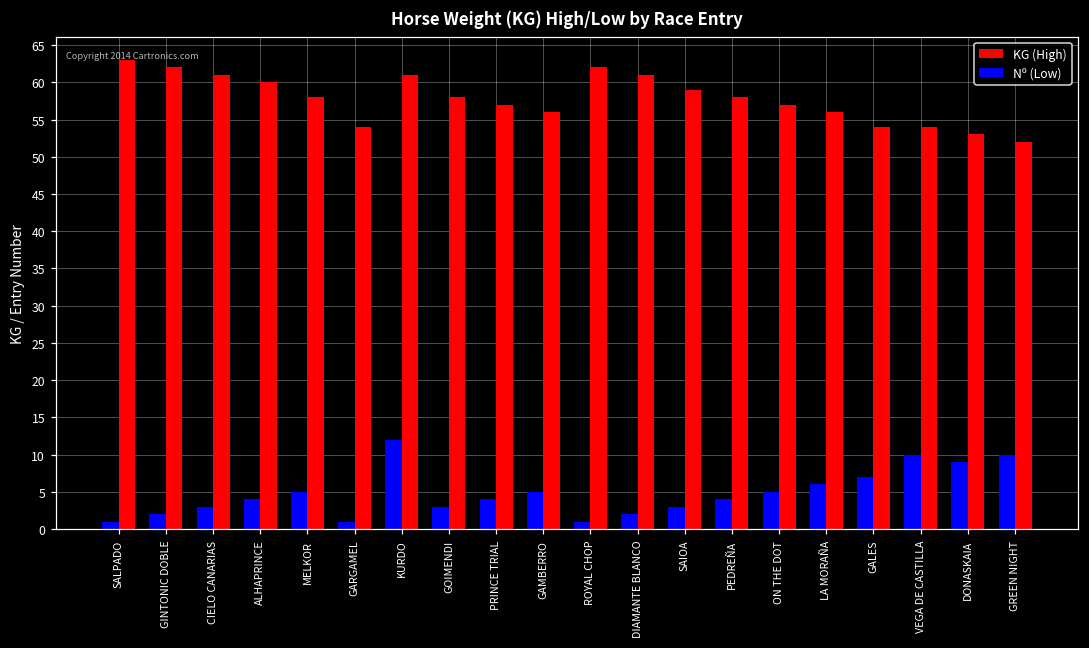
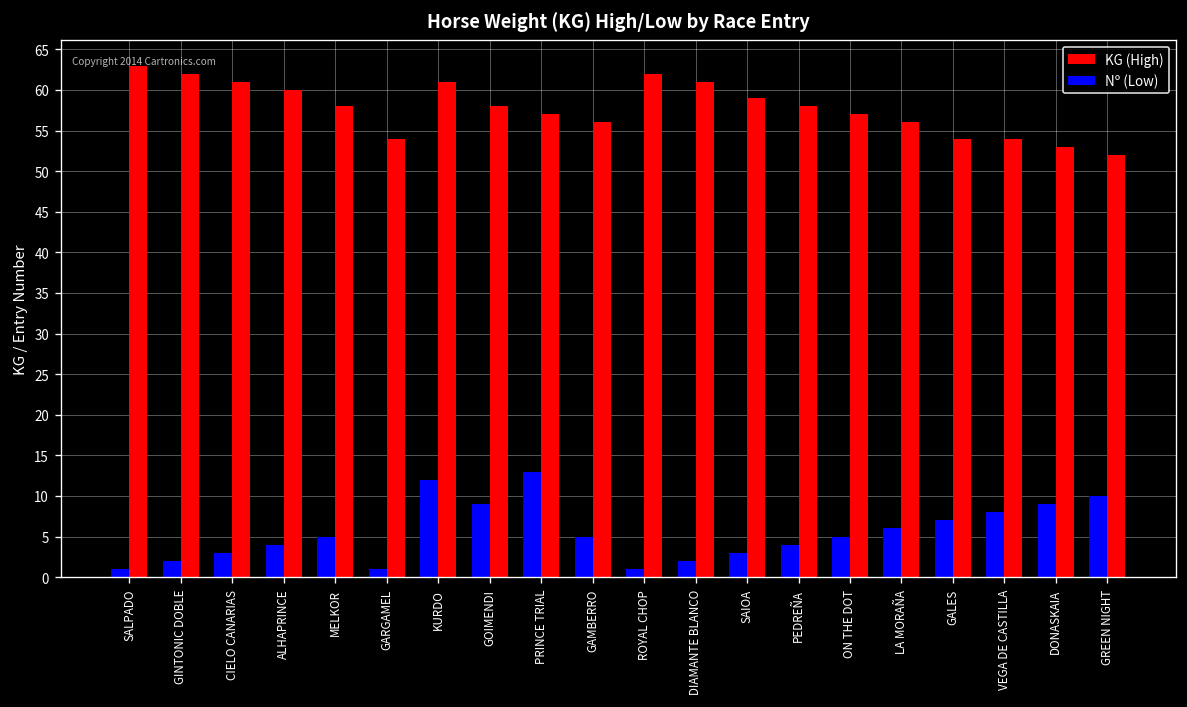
Nº (Low), GOIMENDI: 3 -> 9
Nº (Low), PRINCE TRIAL: 4 -> 13
Nº (Low), VEGA DE CASTILLA: 10 -> 8
